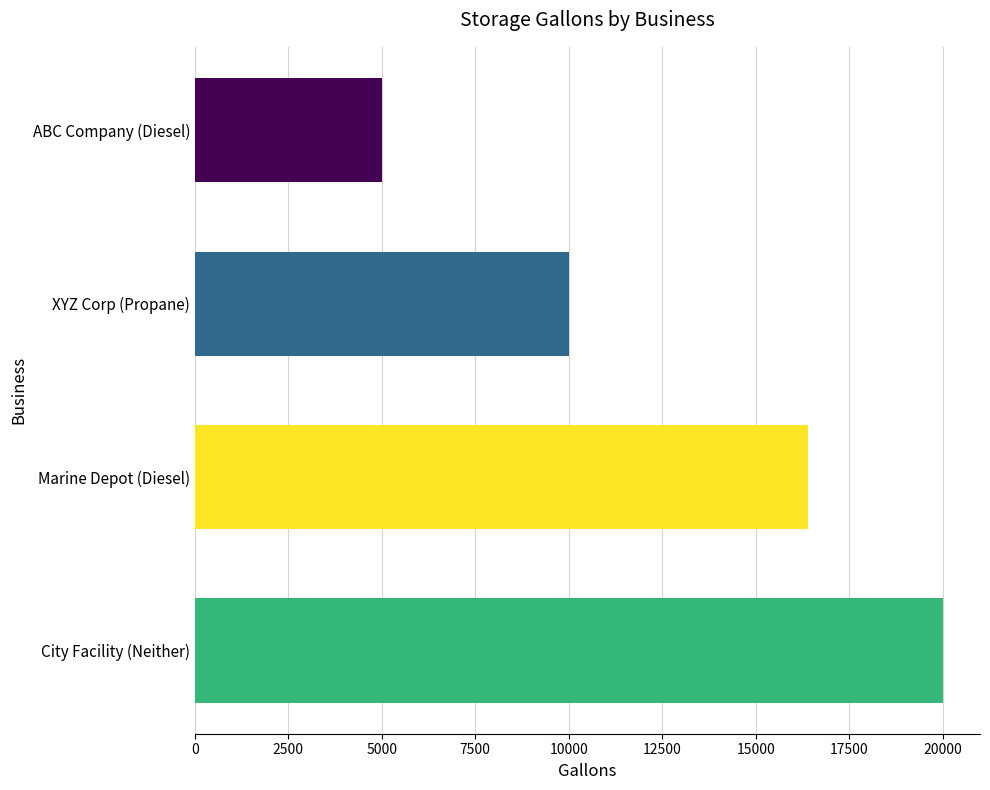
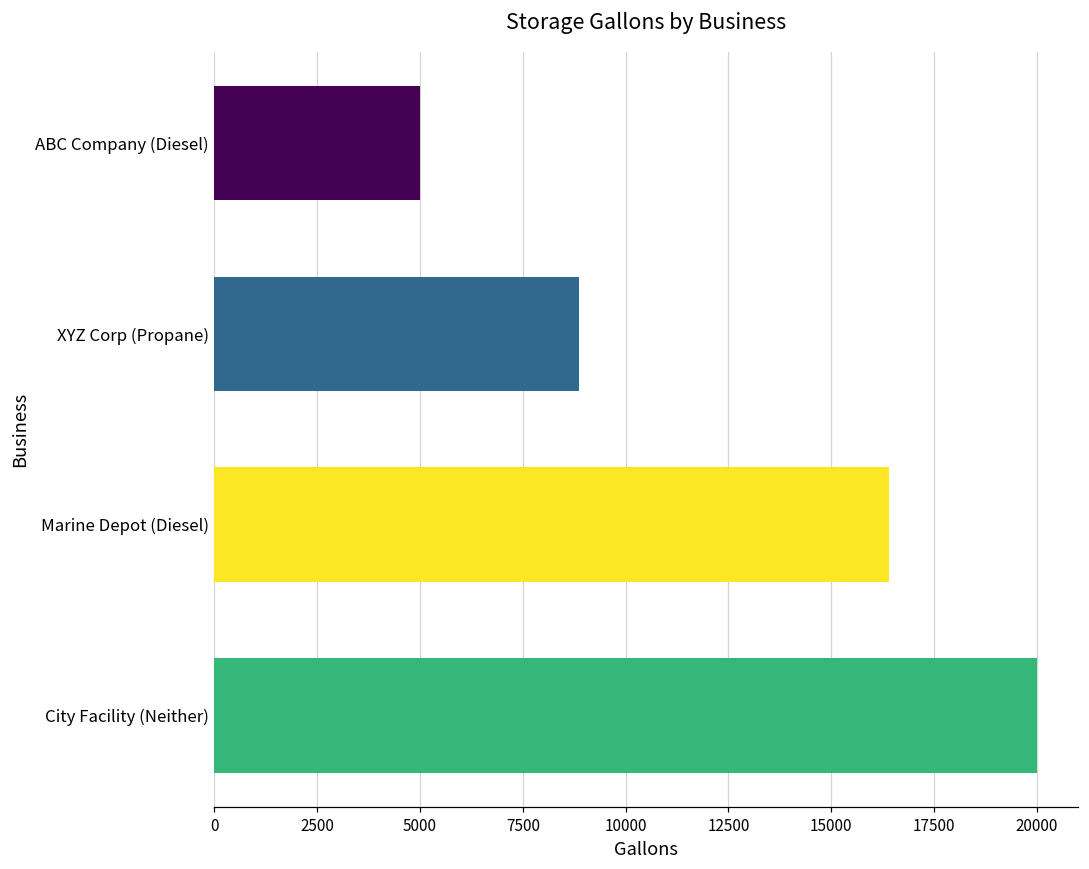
XYZ Corp (Propane): 10000 -> 8900
